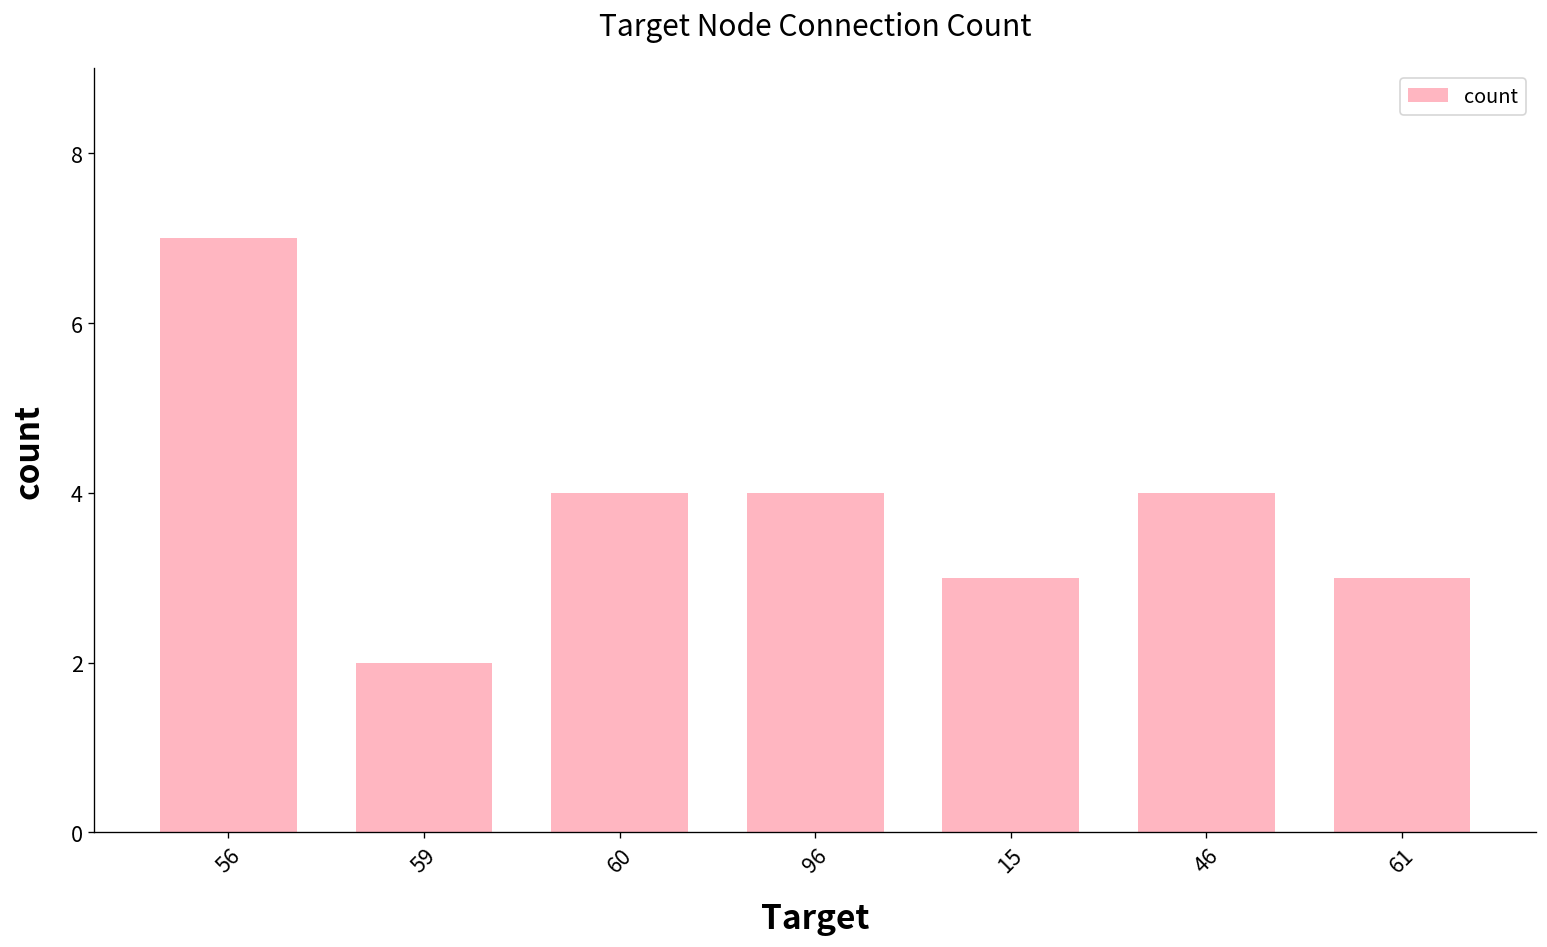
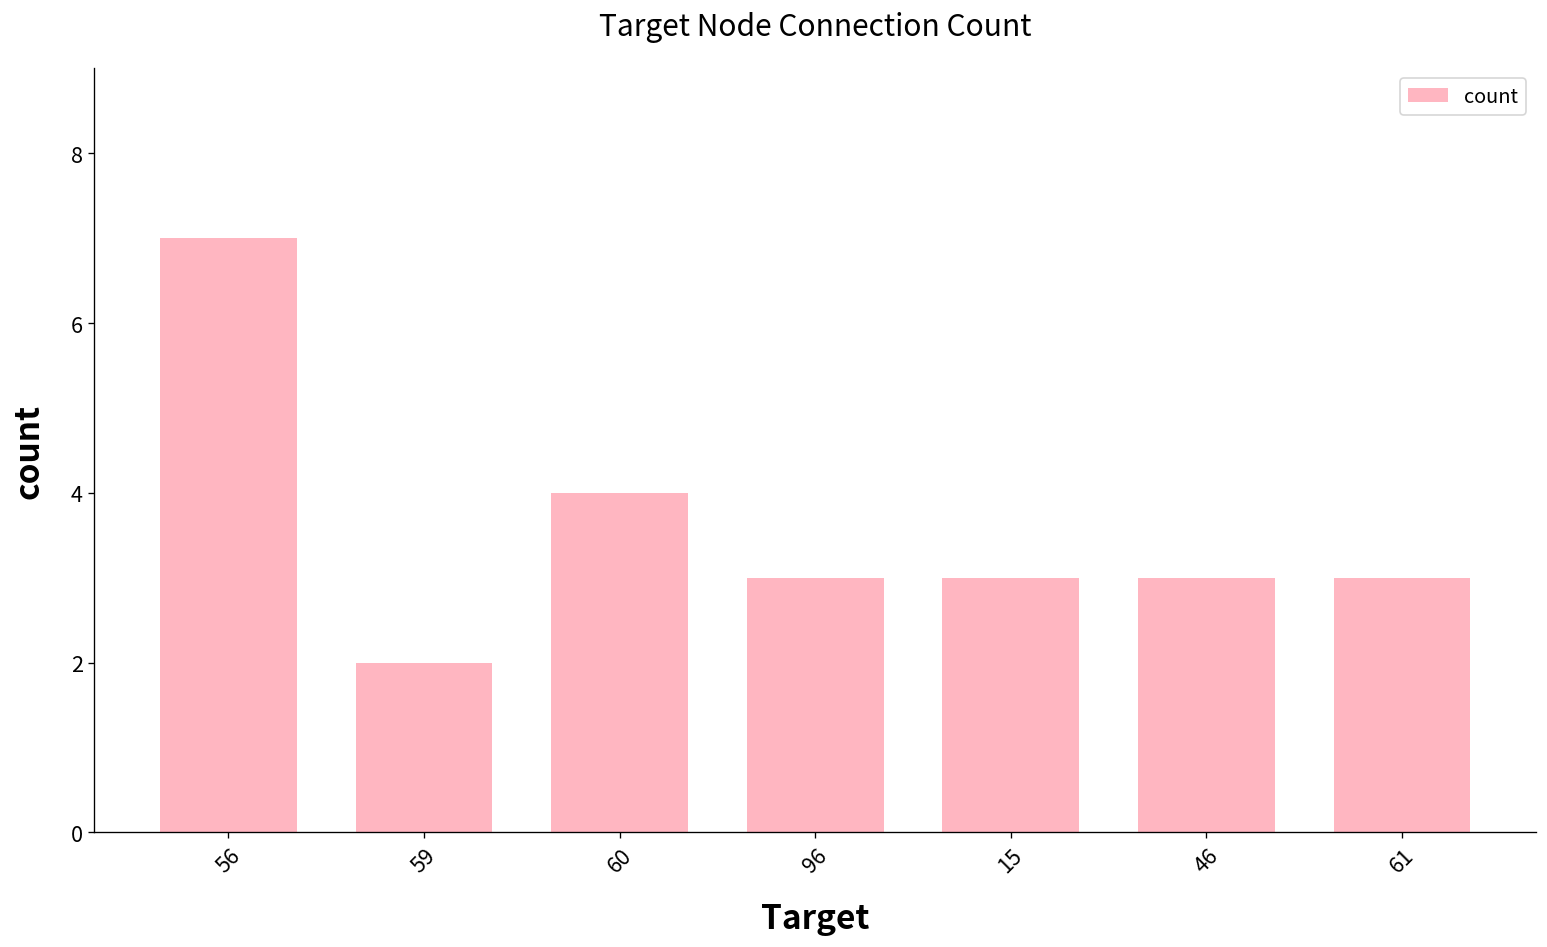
96: 4 -> 3
46: 4 -> 3
